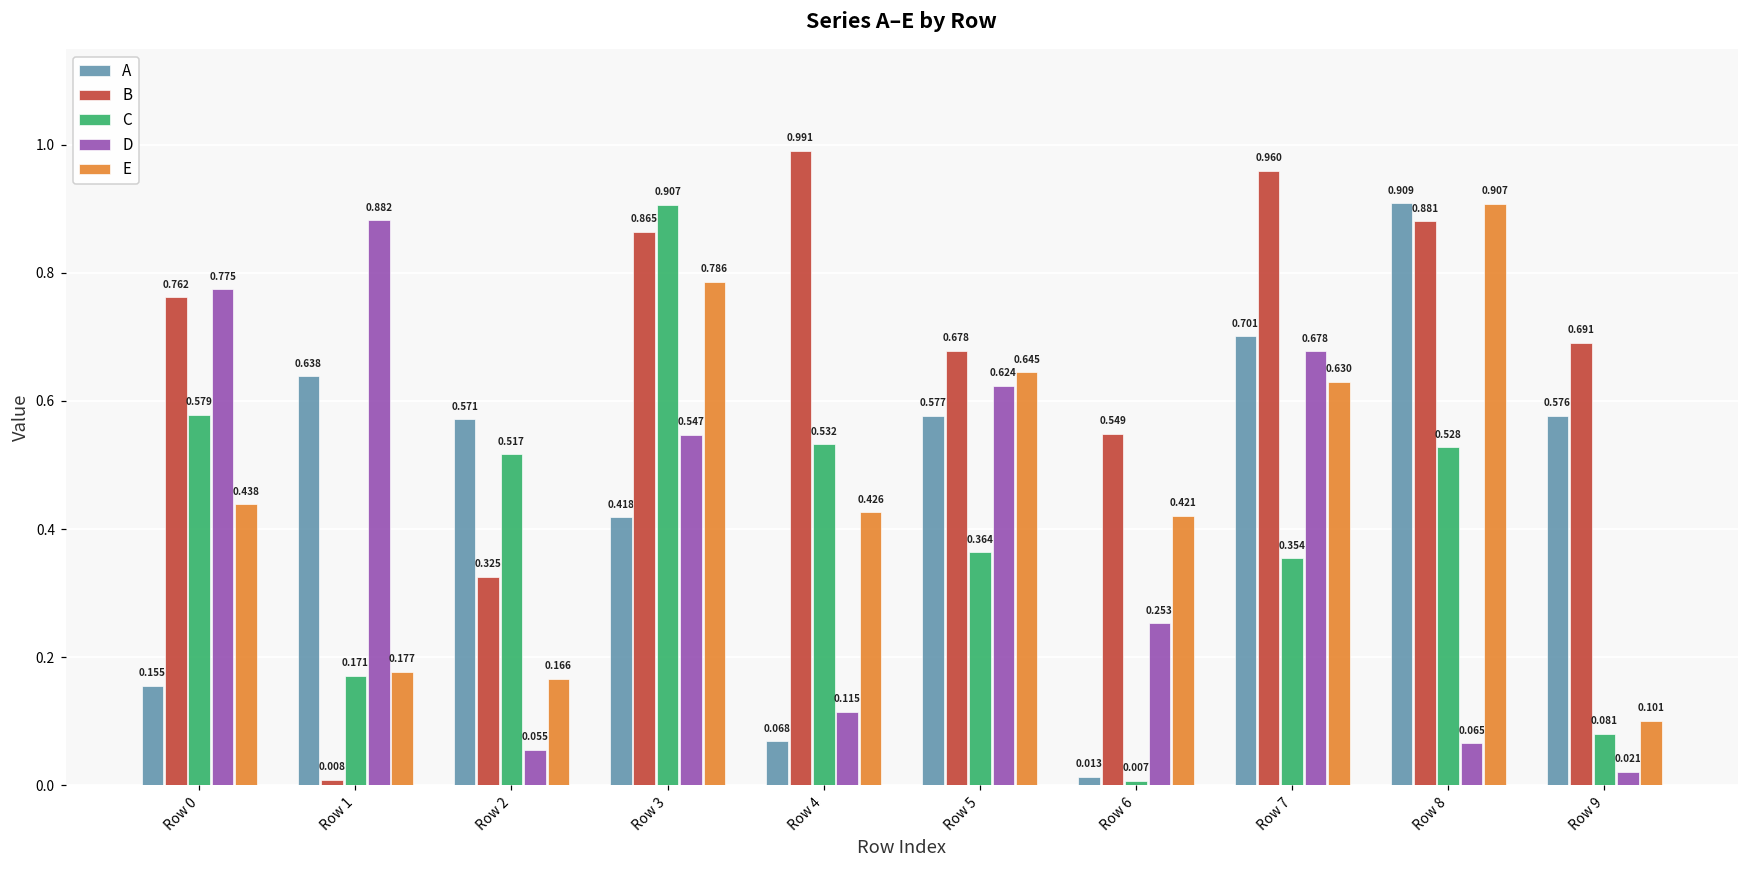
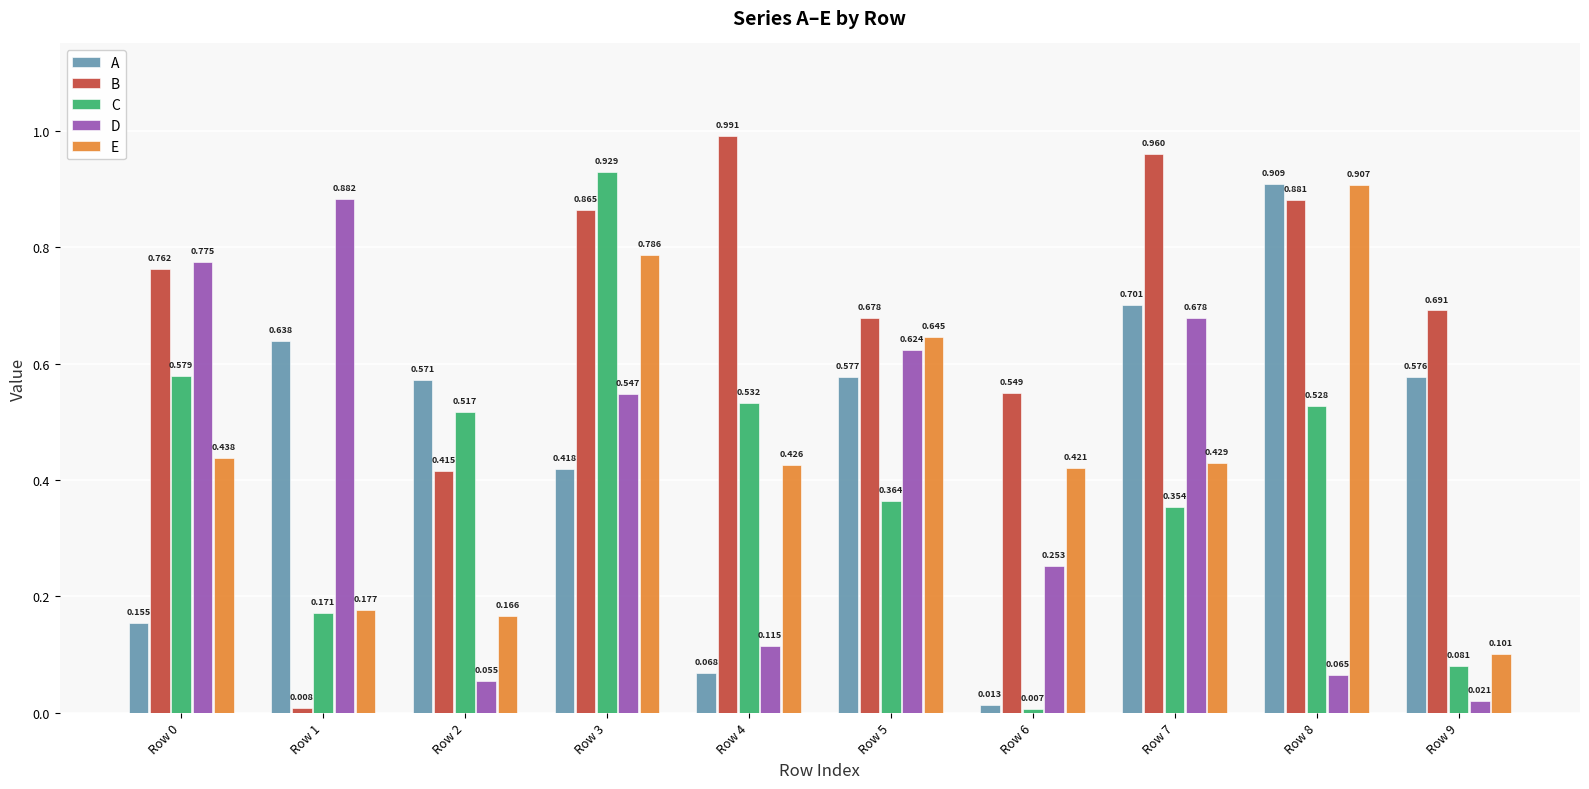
B, Row 2: 0.325 -> 0.415
C, Row 3: 0.907 -> 0.929
E, Row 7: 0.630 -> 0.429
